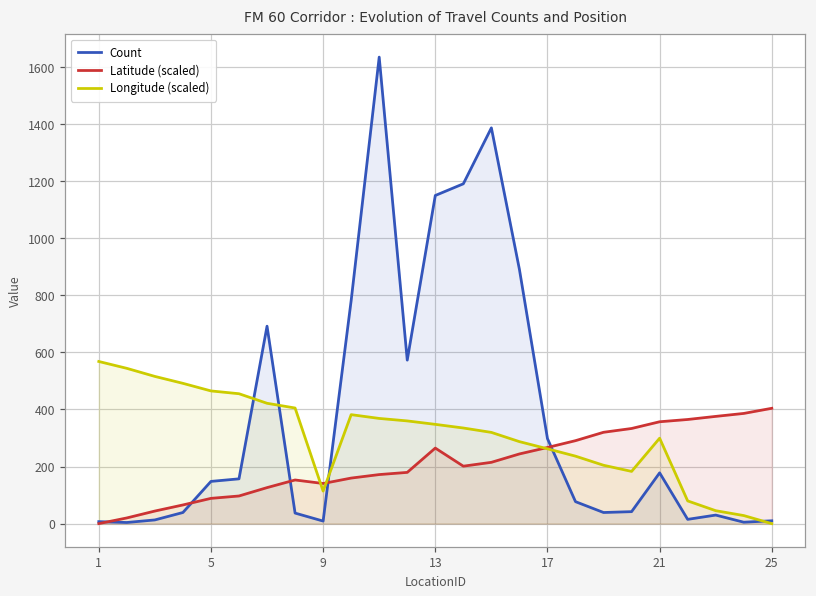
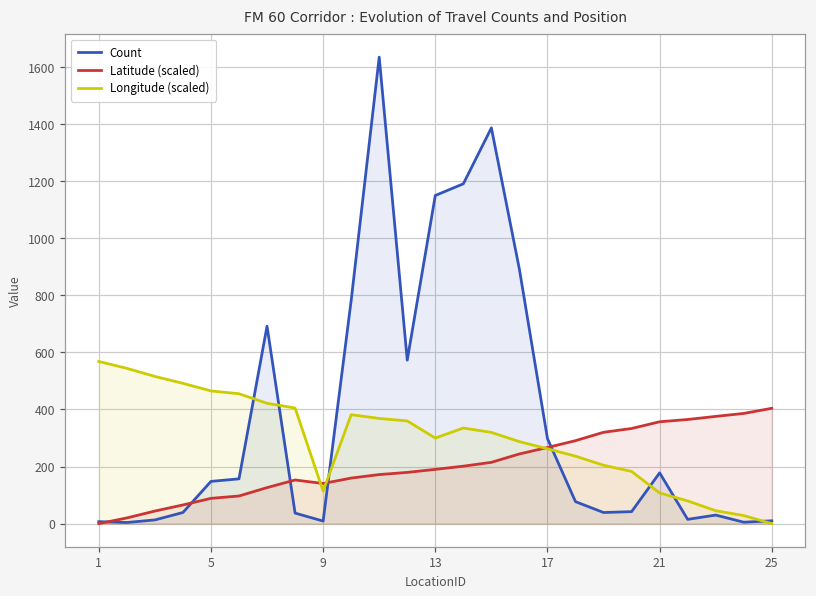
Latitude (scaled), 13: 260 -> 190
Longitude (scaled), 13: 350 -> 300
Longitude (scaled), 21: 300 -> 110
